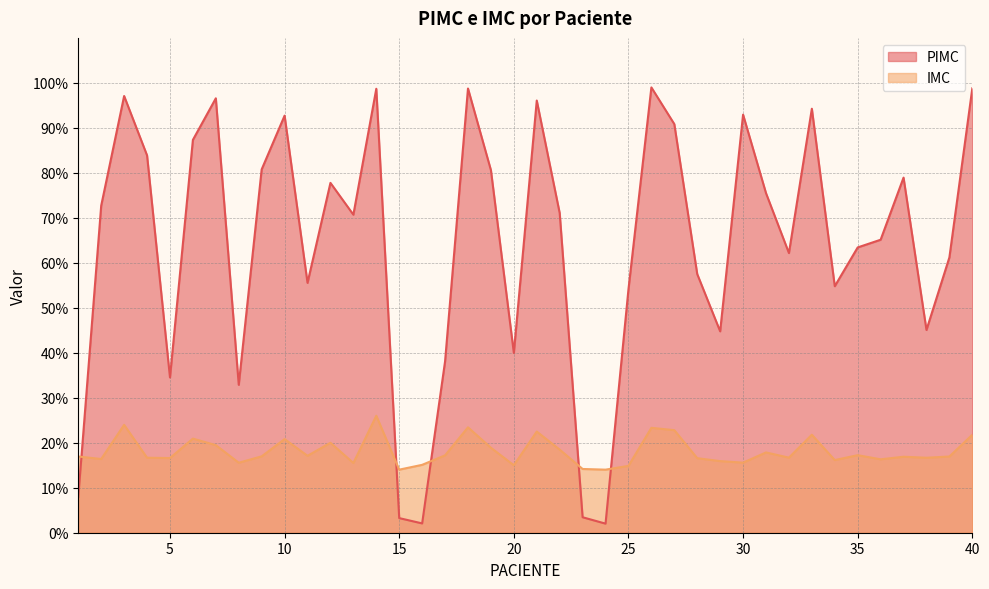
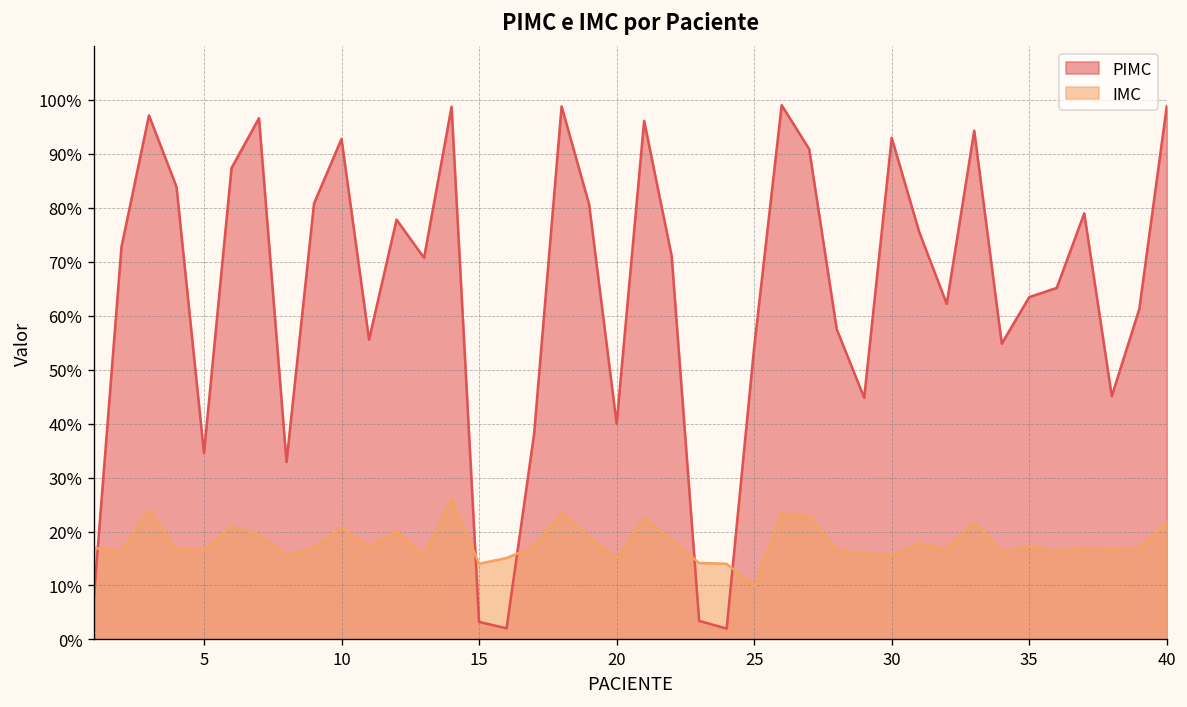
IMC, 25: 15% -> 10%
